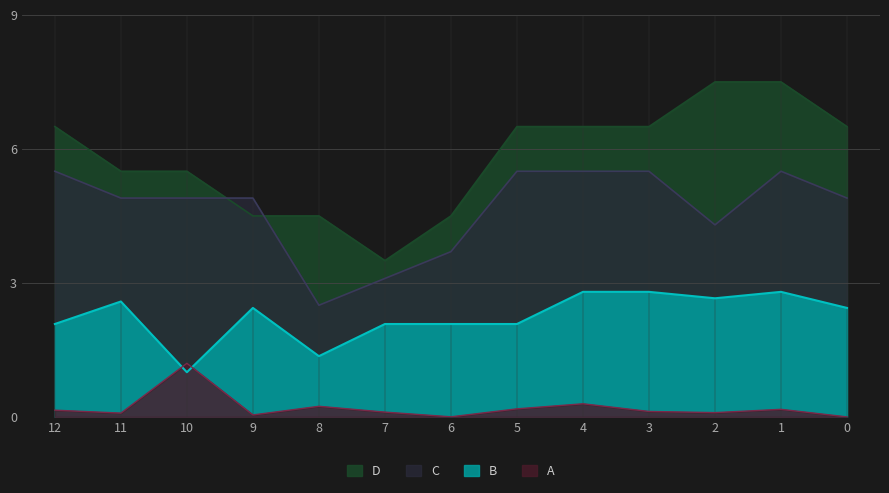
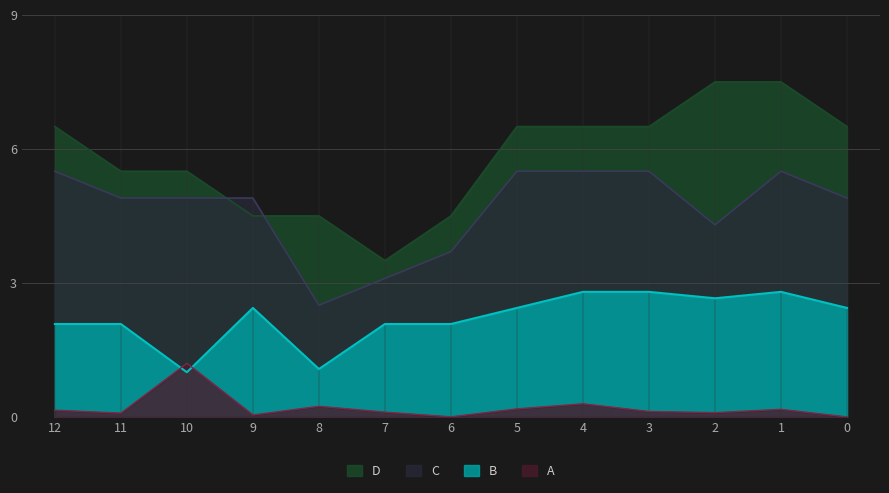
B, 11: 2.6 -> 2.1
B, 8: 1.4 -> 1.1
B, 5: 2.1 -> 2.4
